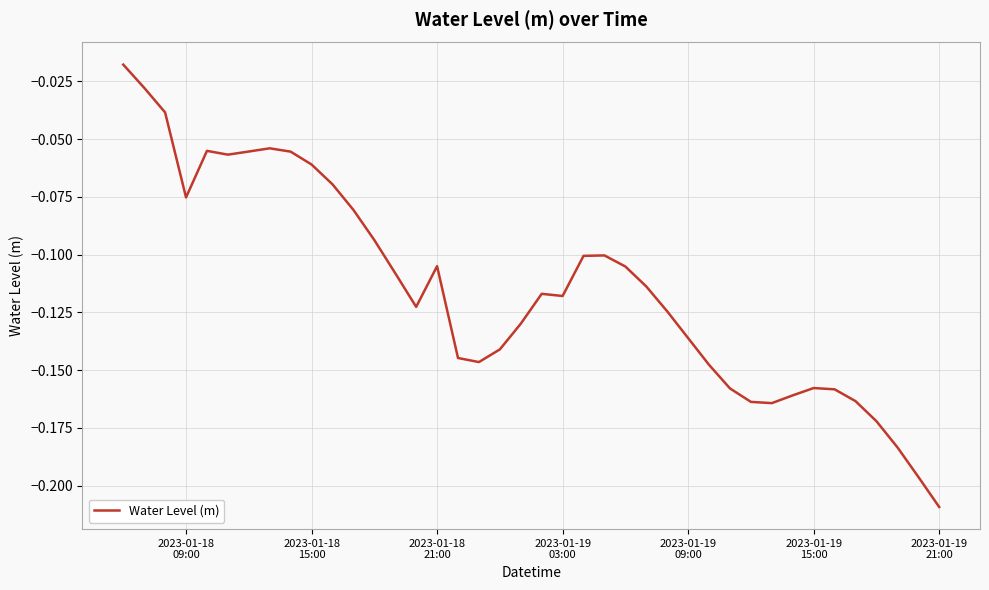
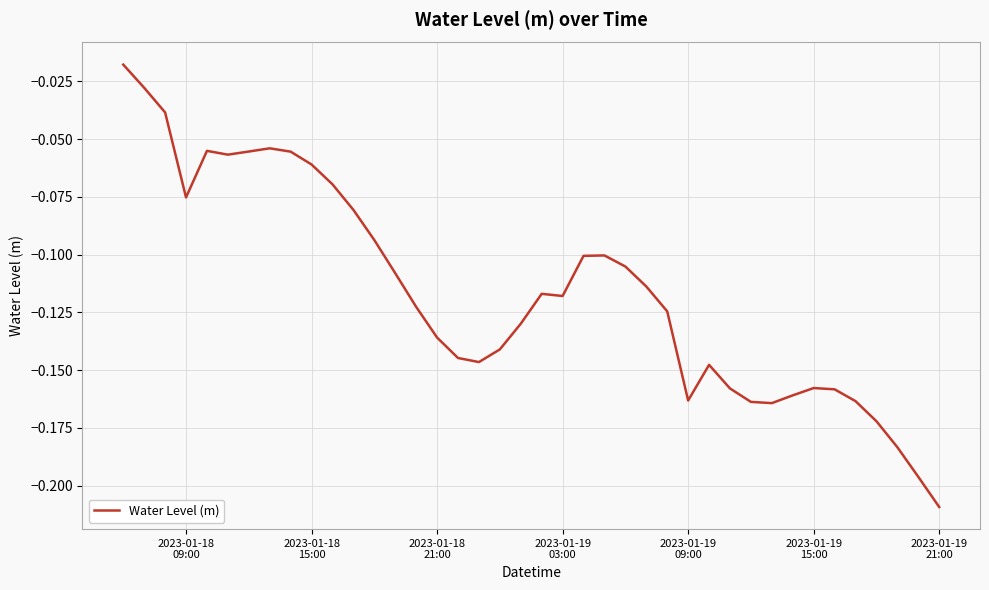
2023-01-18 21:00: -0.105 -> -0.136
2023-01-19 09:00: -0.136 -> -0.163
